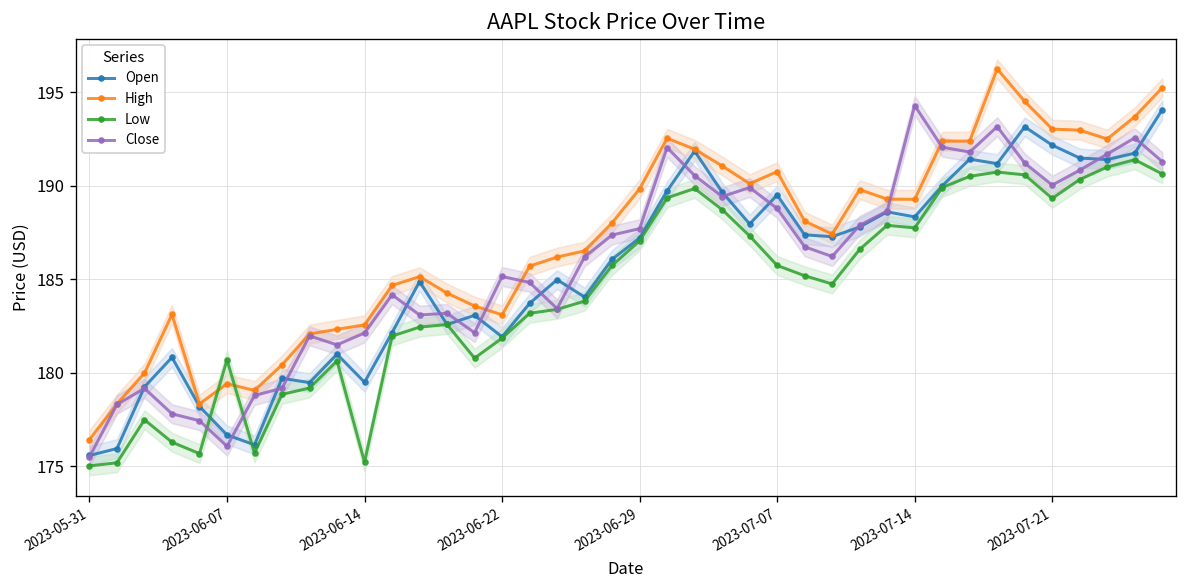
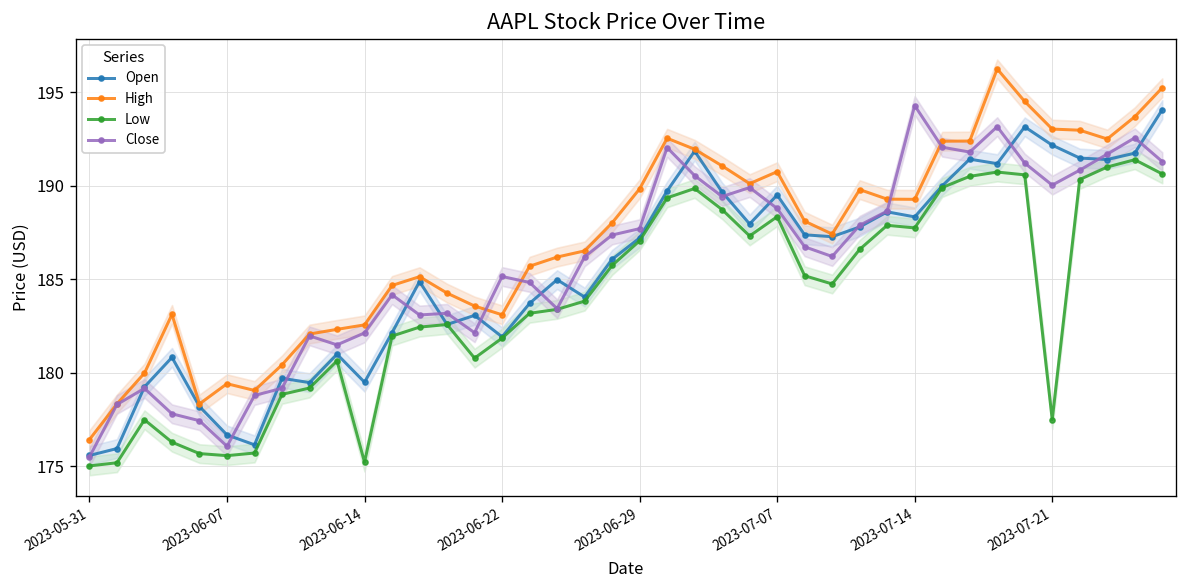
Low, 2023-06-07: 180.7 -> 175.6
Low, 2023-07-07: 185.7 -> 188.4
Low, 2023-07-21: 189.3 -> 177.5
